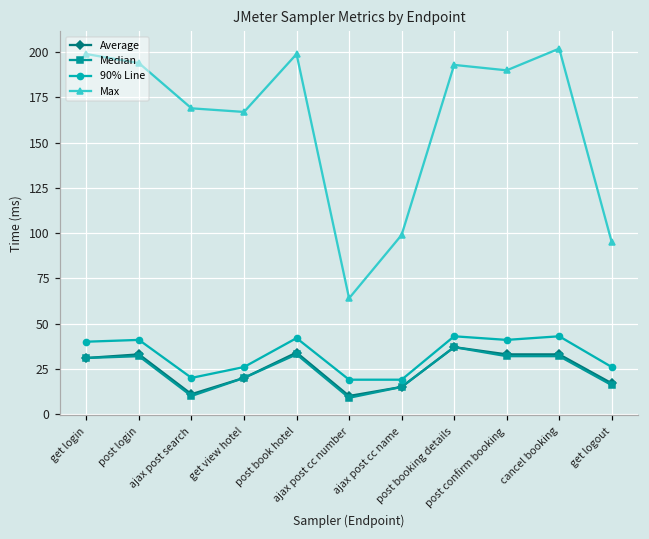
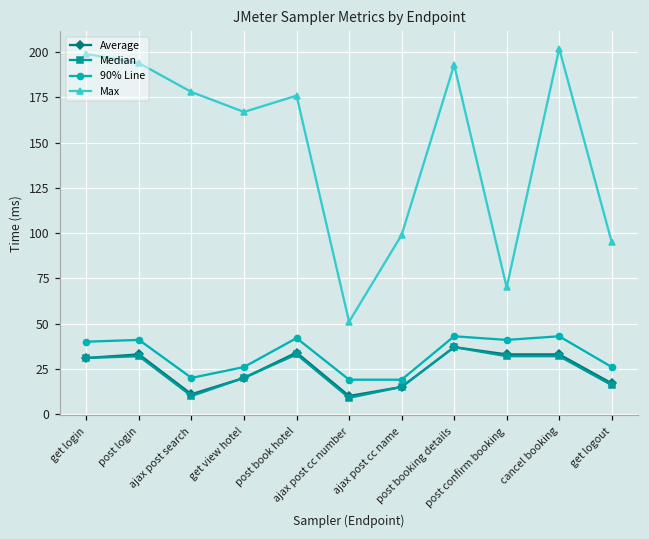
Max, ajax post search: 169 -> 178
Max, post book hotel: 199 -> 176
Max, ajax post cc number: 64 -> 51
Max, post confirm booking: 190 -> 70
